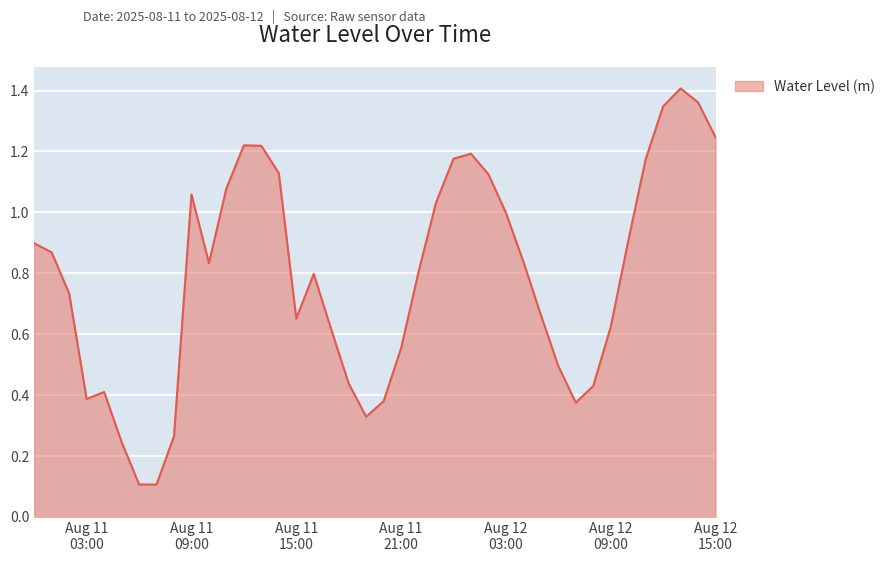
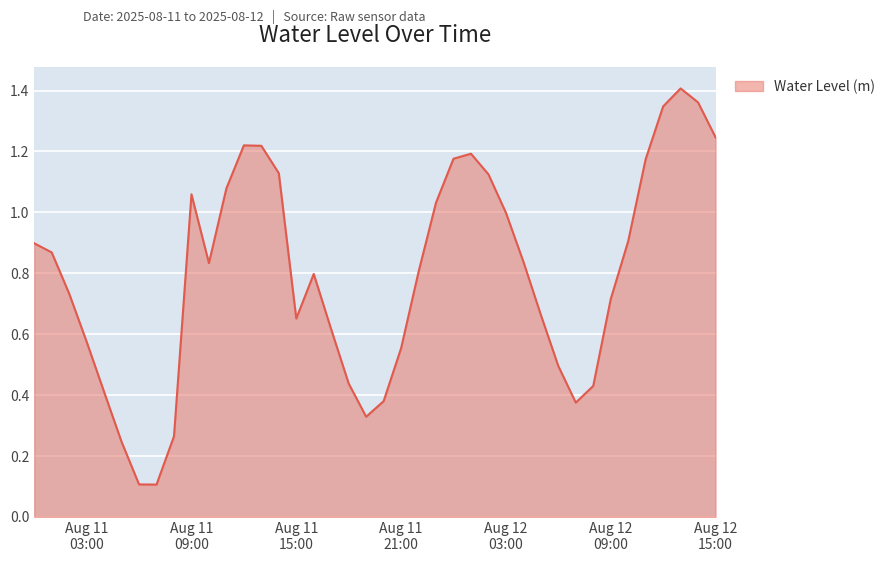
Aug 11 03:00: 0.39 -> 0.58
Aug 12 09:00: 0.62 -> 0.72
